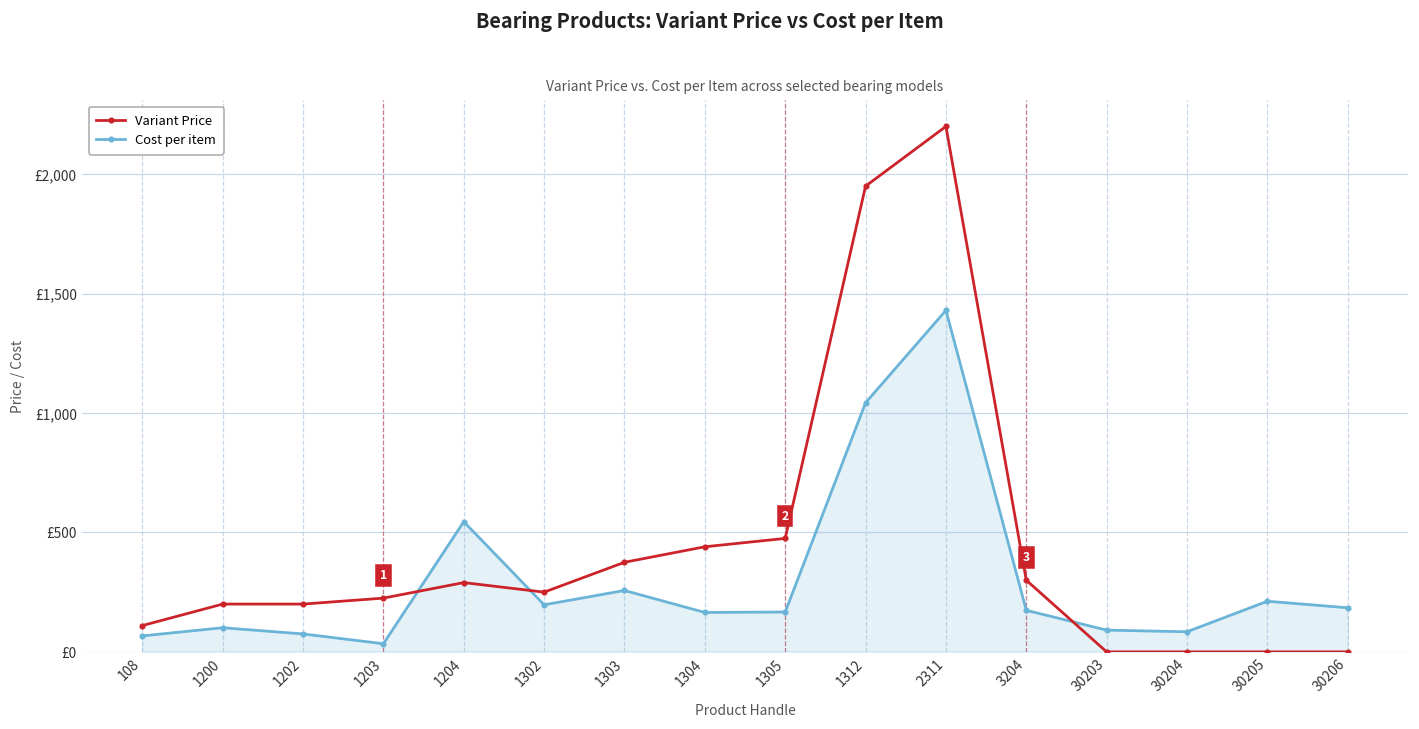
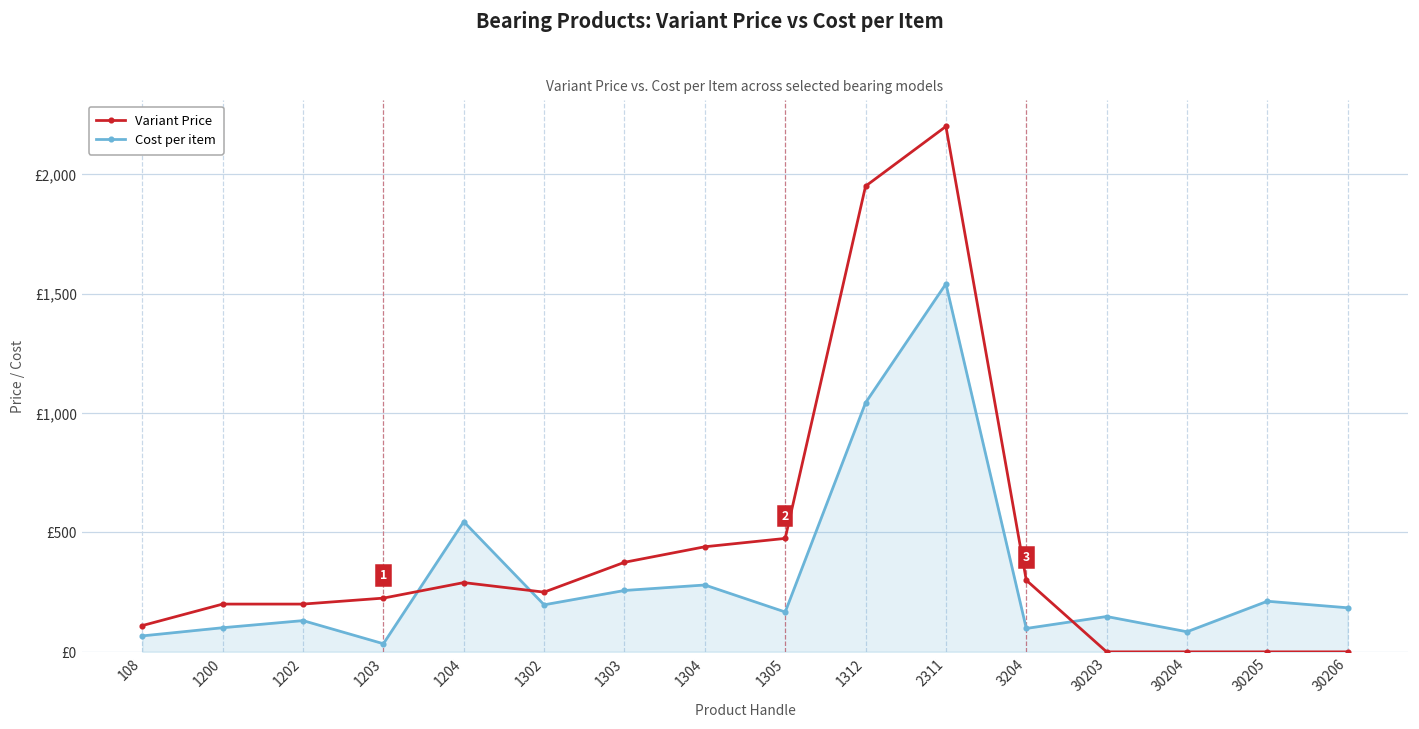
Cost per item, 1202: £80 -> £130
Cost per item, 1304: £170 -> £280
Cost per item, 2311: £1,430 -> £1,540
Cost per item, 3204: £170 -> £100
Cost per item, 30203: £90 -> £150
